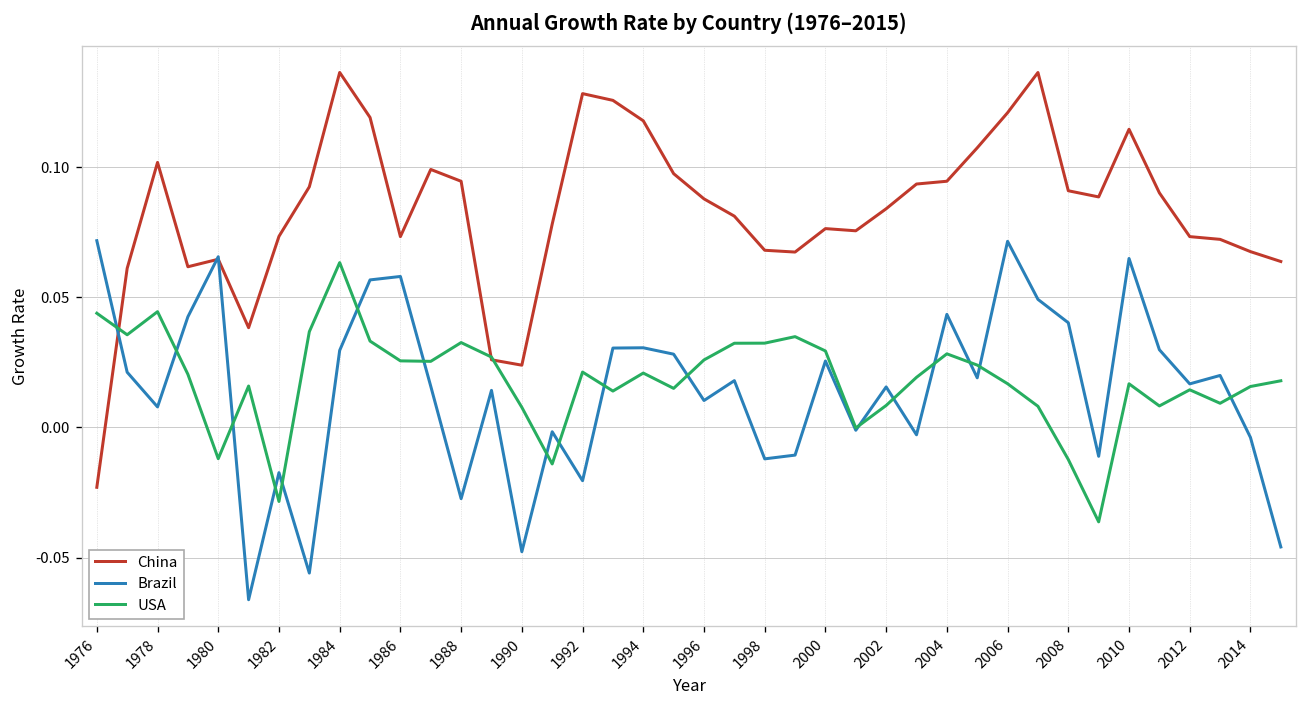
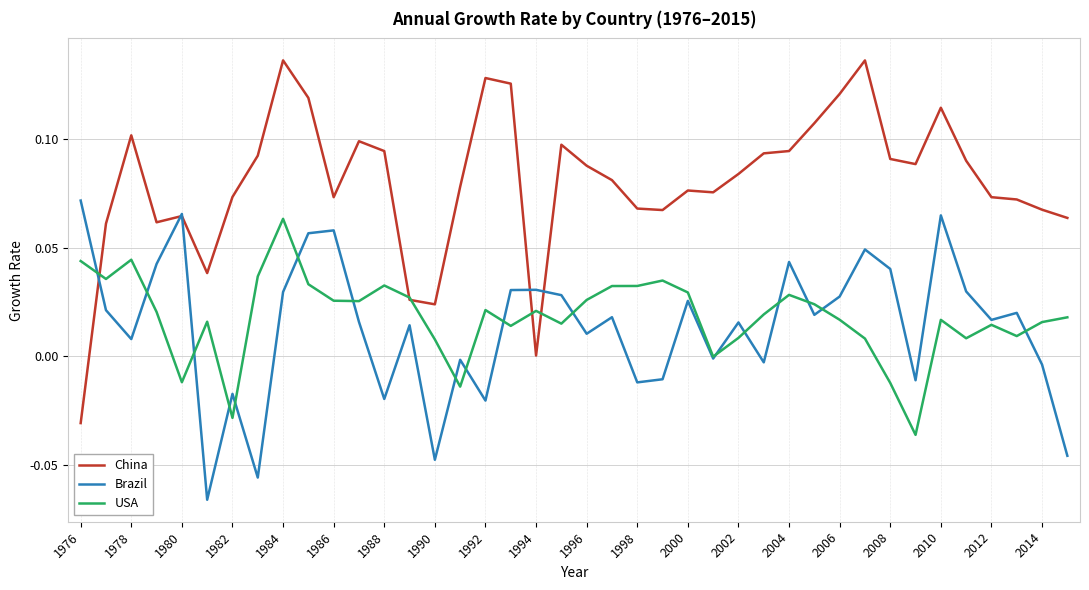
China, 1976: -0.023 -> -0.031
Brazil, 1988: -0.027 -> -0.020
China, 1994: 0.118 -> 0.000
Brazil, 2006: 0.072 -> 0.028
